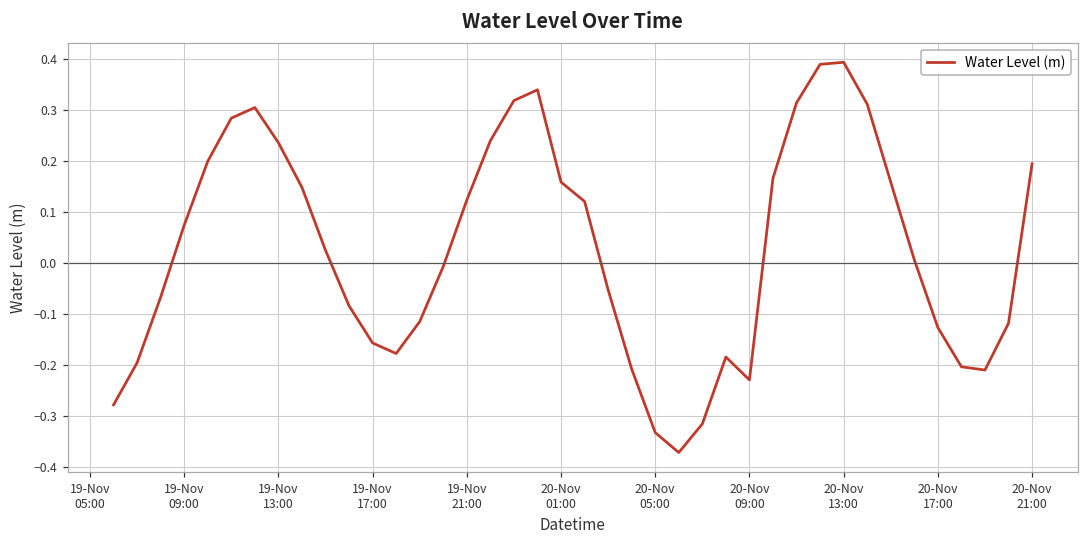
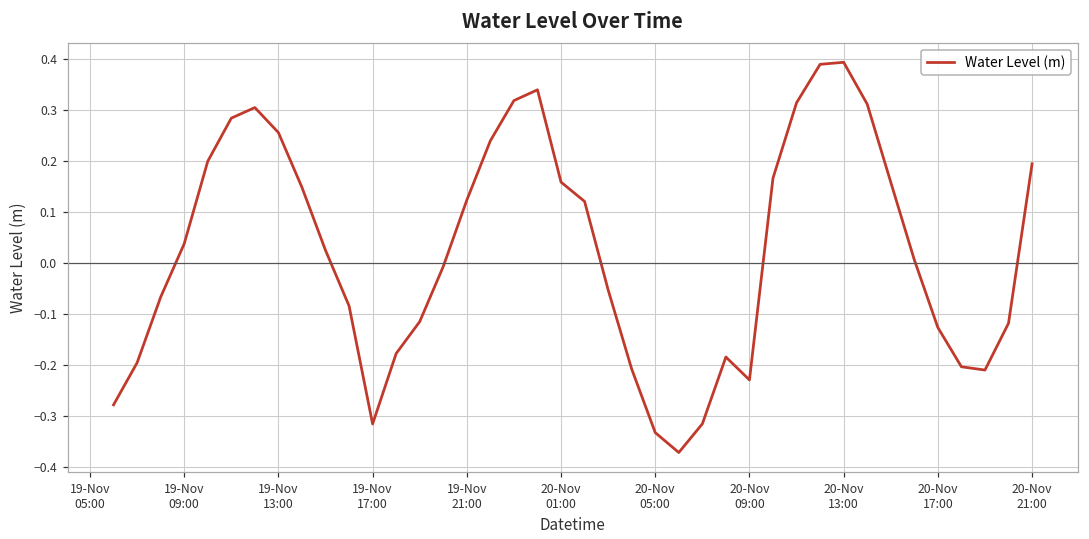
19-Nov 09:00: 0.07 -> 0.04
19-Nov 13:00: 0.24 -> 0.26
19-Nov 17:00: -0.16 -> -0.32
